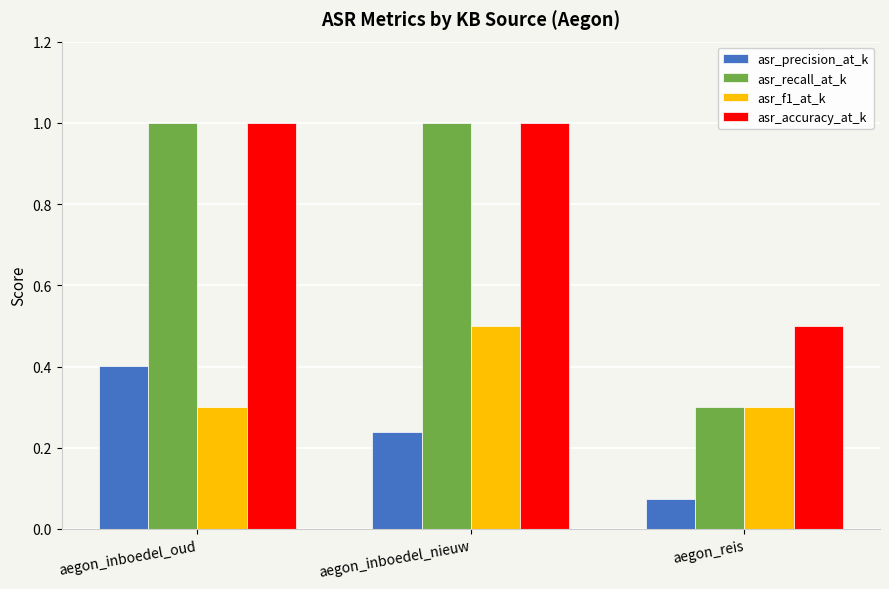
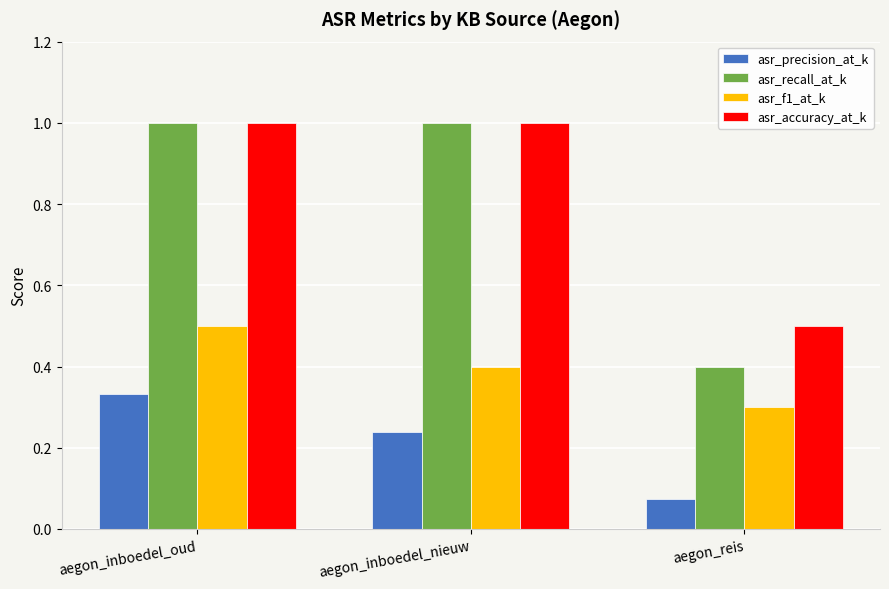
asr_precision_at_k, aegon_inboedel_oud: 0.40 -> 0.33
asr_f1_at_k, aegon_inboedel_oud: 0.3 -> 0.5
asr_f1_at_k, aegon_inboedel_nieuw: 0.5 -> 0.4
asr_recall_at_k, aegon_reis: 0.3 -> 0.4
